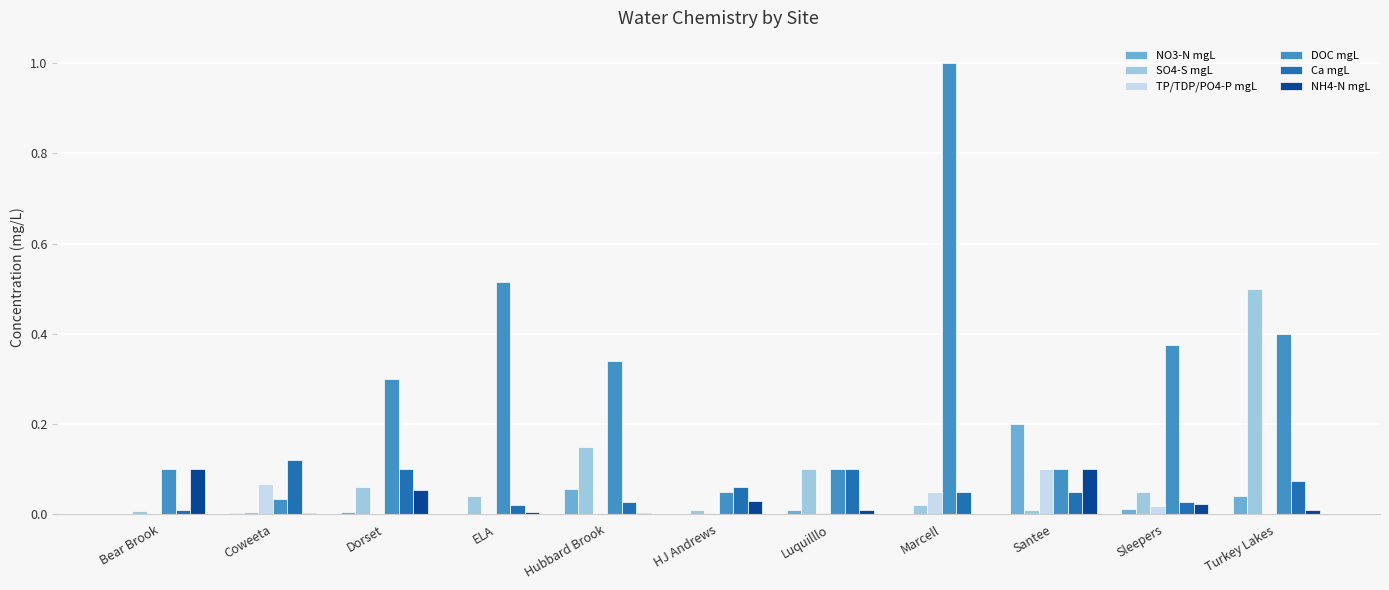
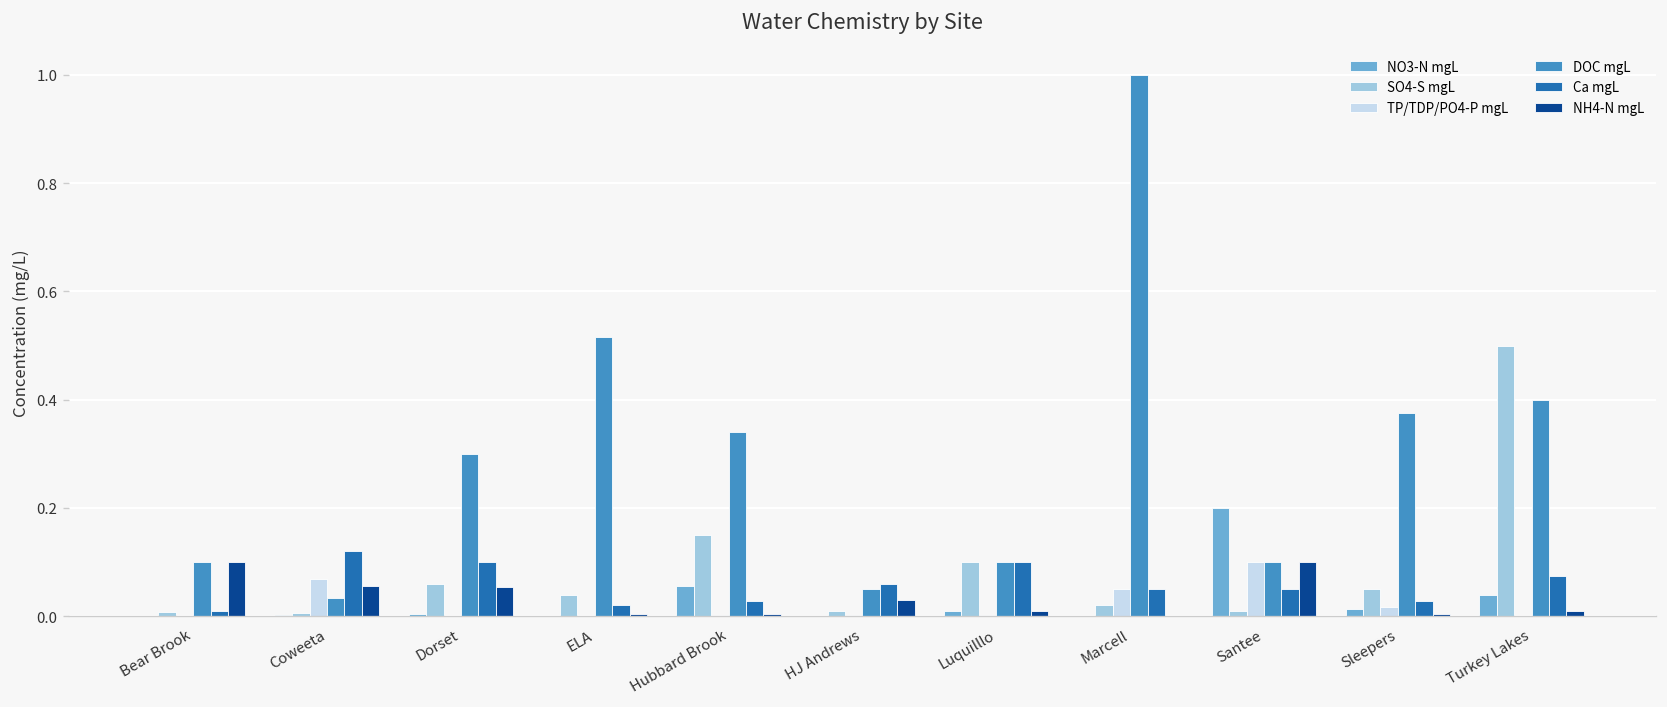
NH4-N mgL, Coweeta: 0.00 -> 0.06
NH4-N mgL, Sleepers: 0.02 -> 0.00
